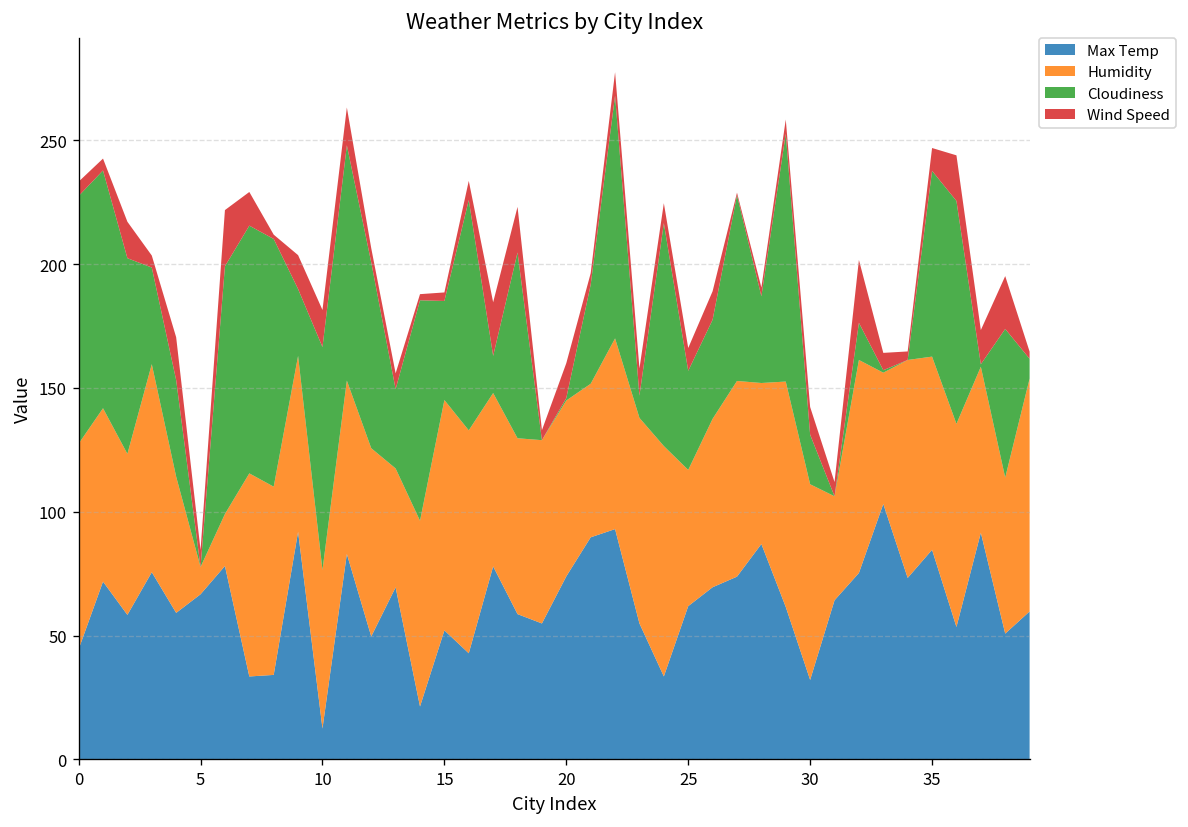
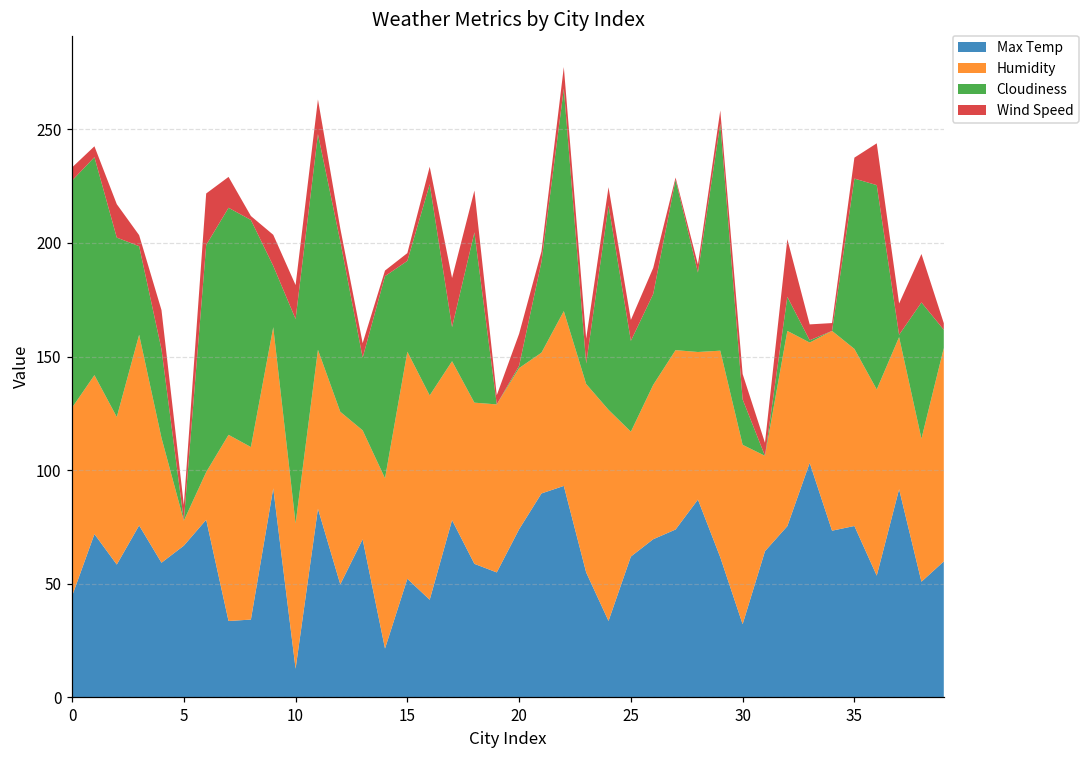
Humidity, 15: 93 -> 100
Max Temp, 35: 85 -> 75
